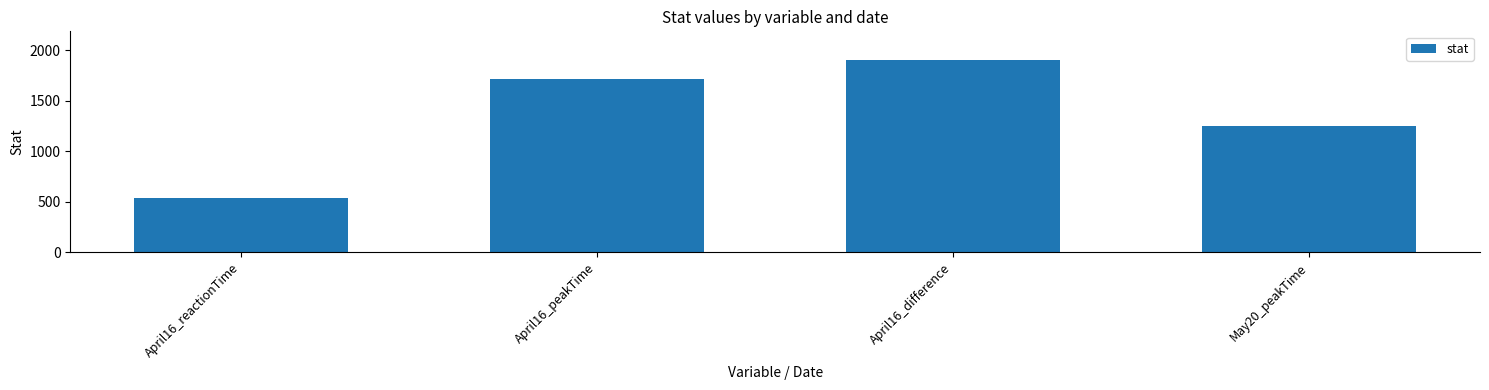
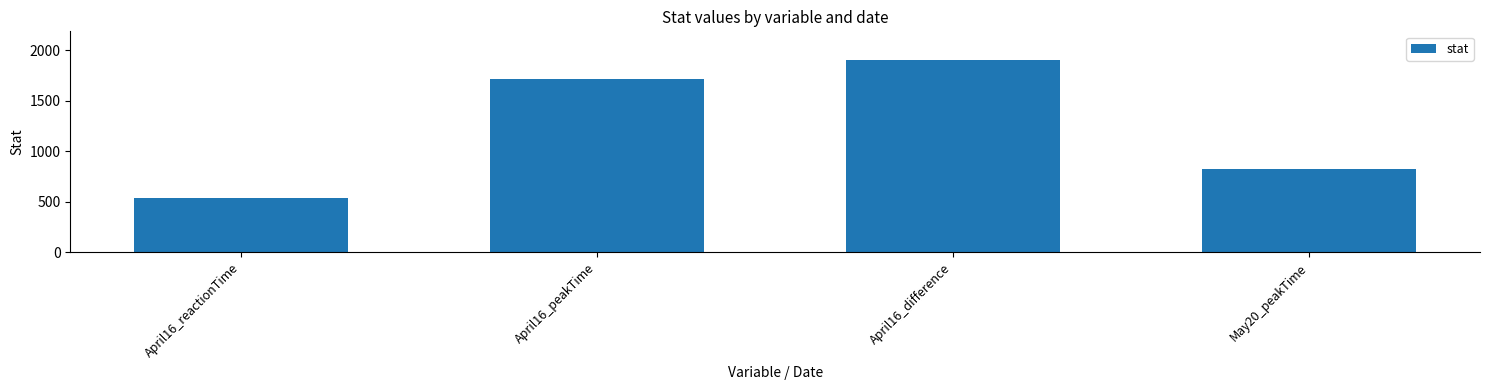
May20_peakTime: 1250 -> 820
